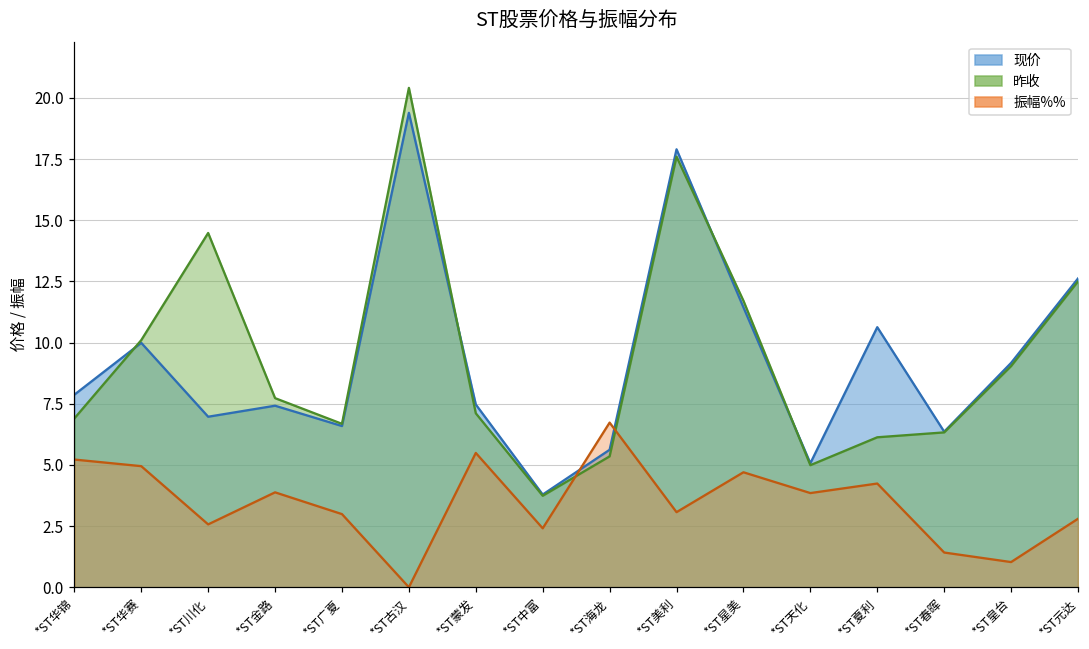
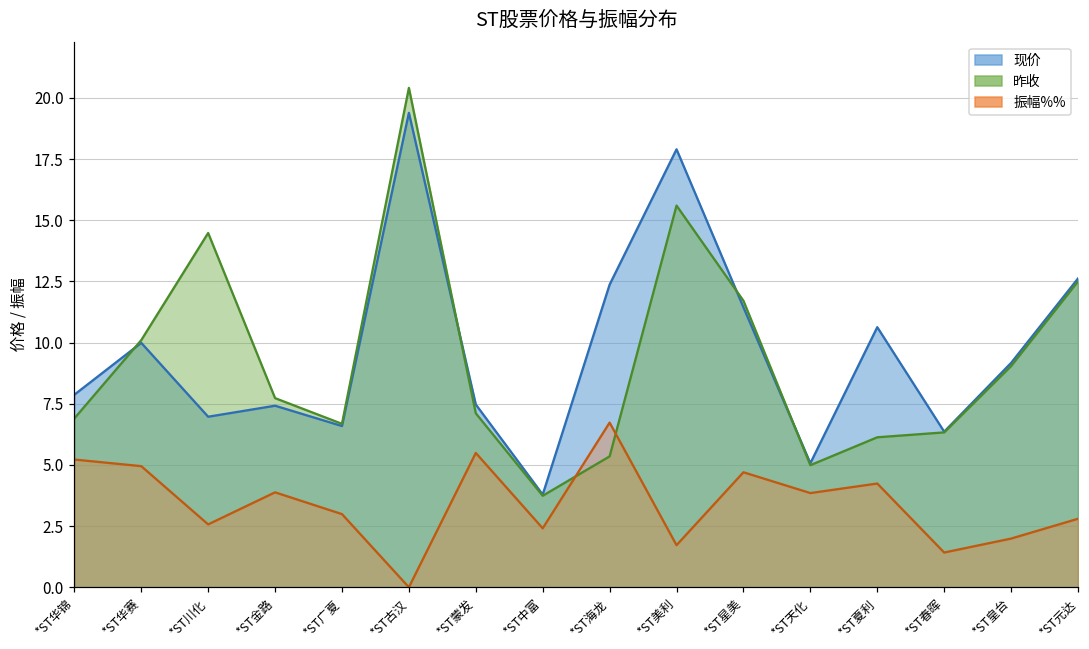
现价, *ST海龙: 5.6 -> 12.4
昨收, *ST美利: 17.6 -> 15.6
振幅%%, *ST美利: 3.1 -> 1.7
振幅%%, *ST皇台: 1.0 -> 2.0
